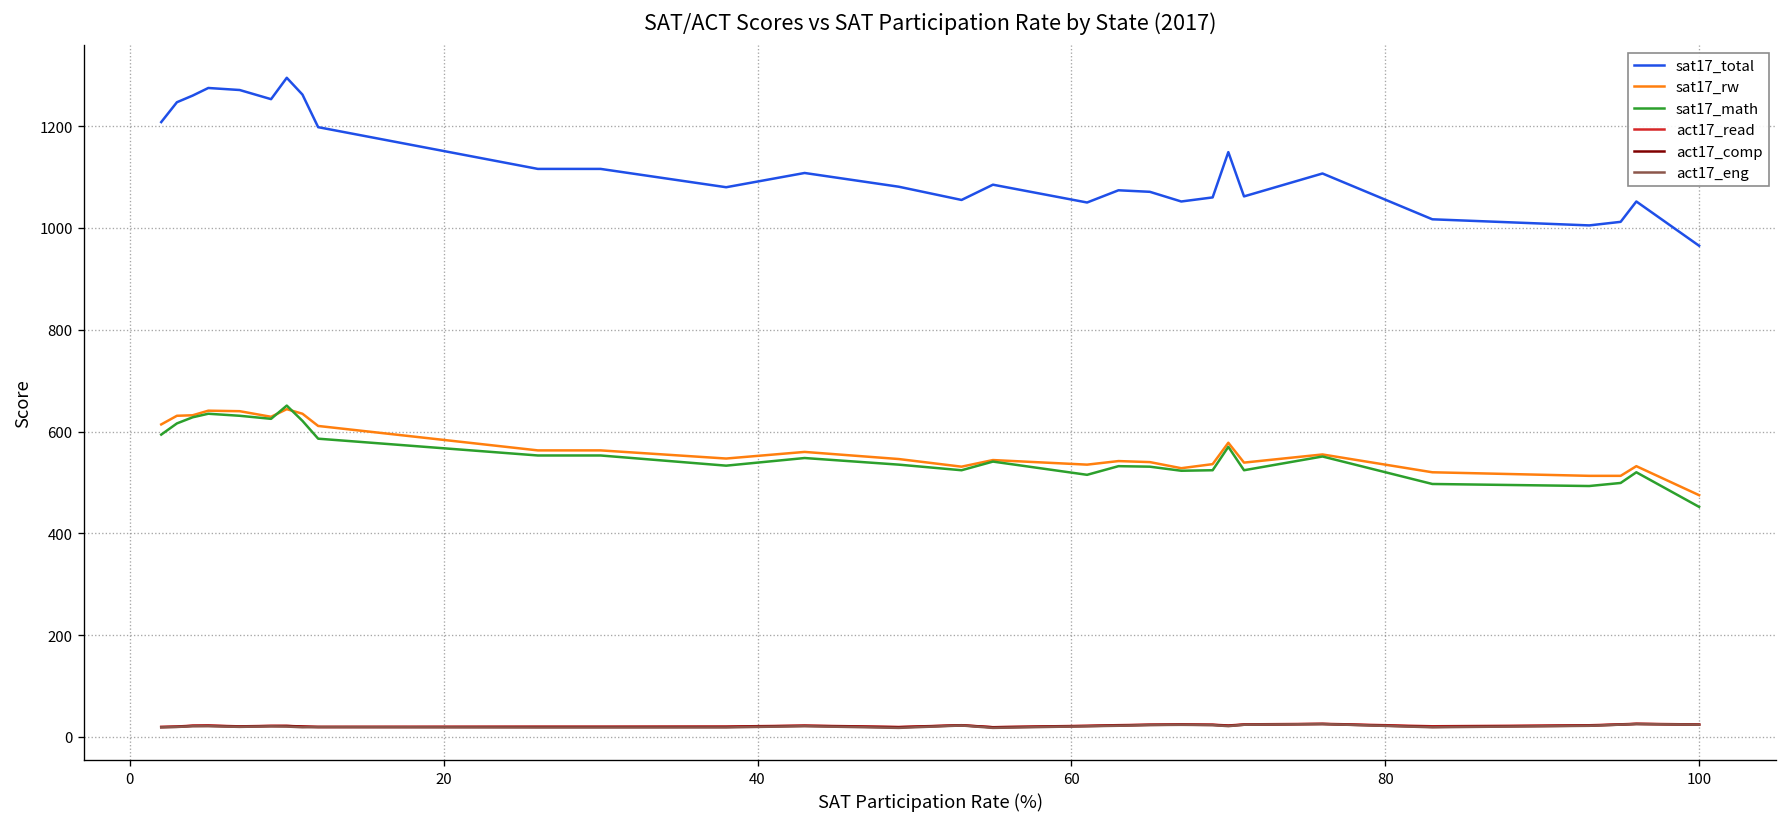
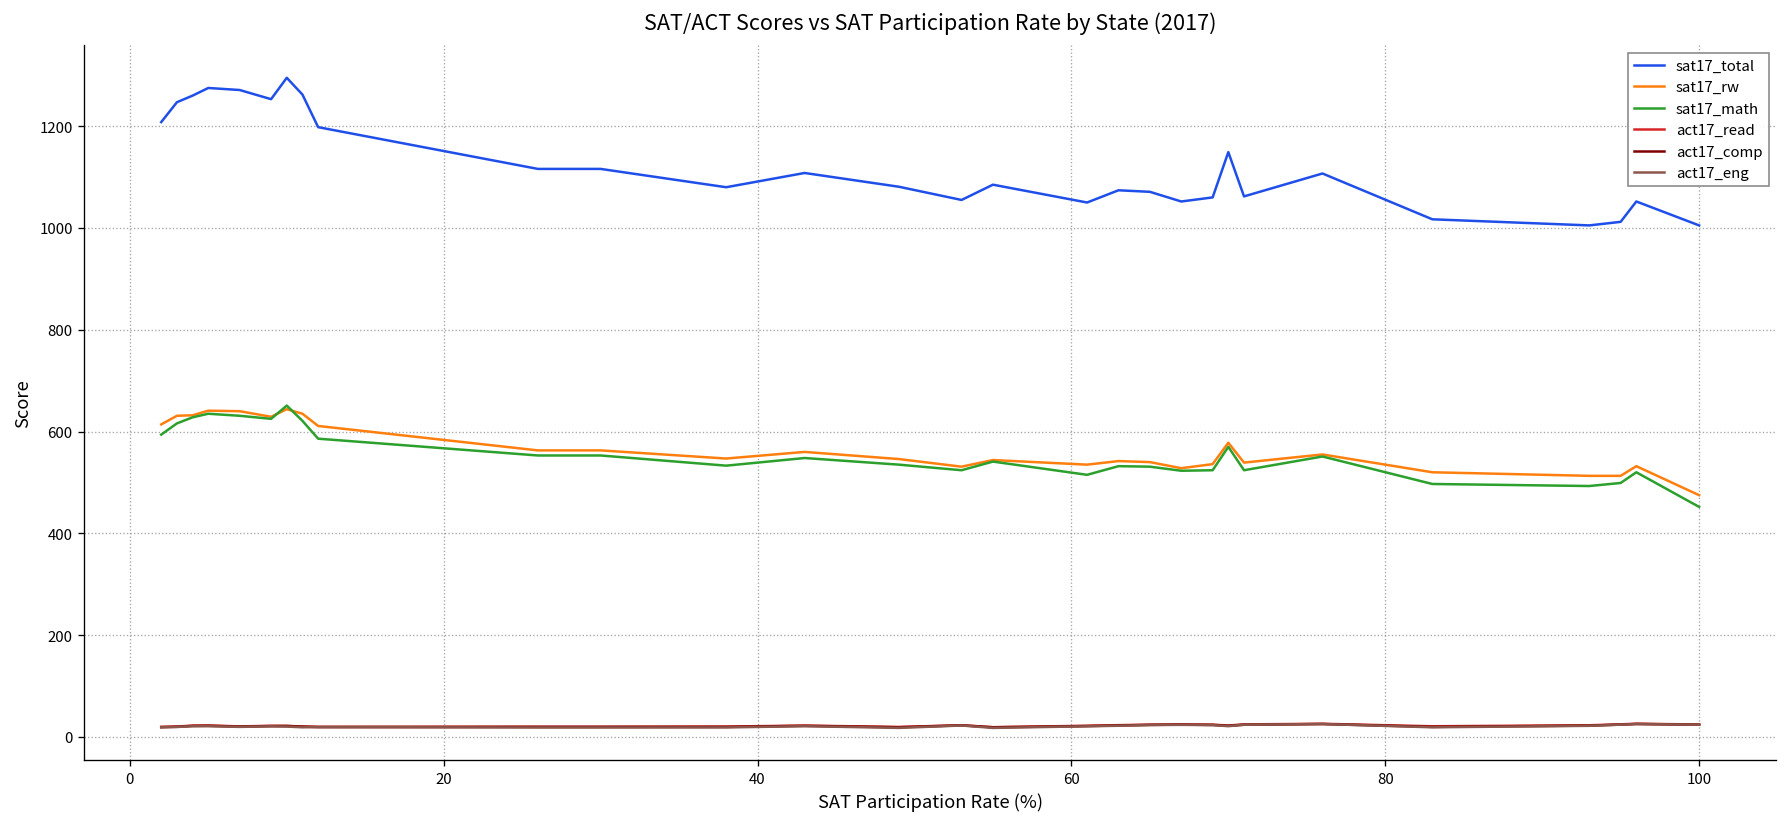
sat17_total, 100: 970 -> 1010
